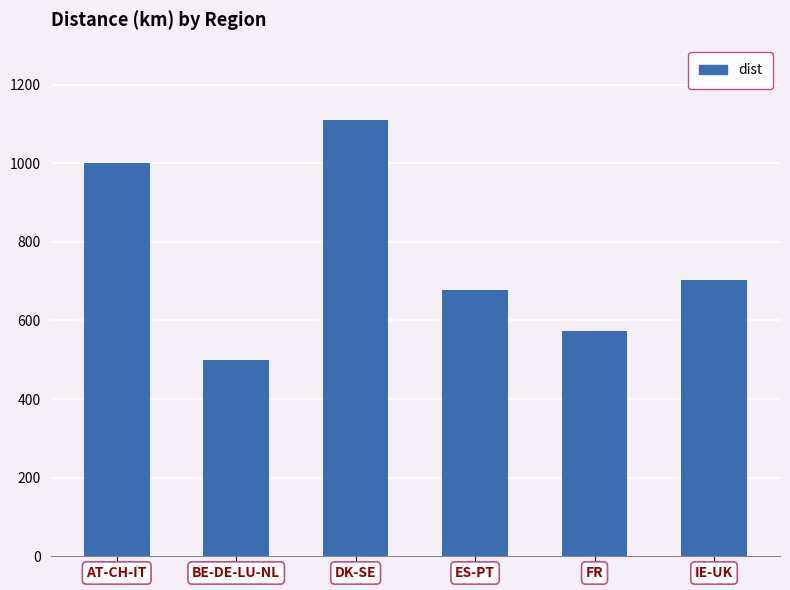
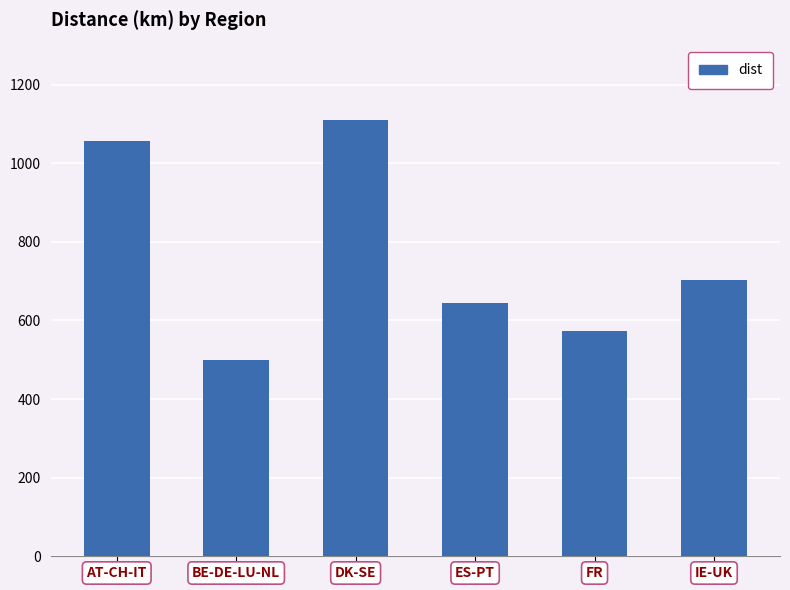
AT-CH-IT: 1000 -> 1060
ES-PT: 680 -> 640
